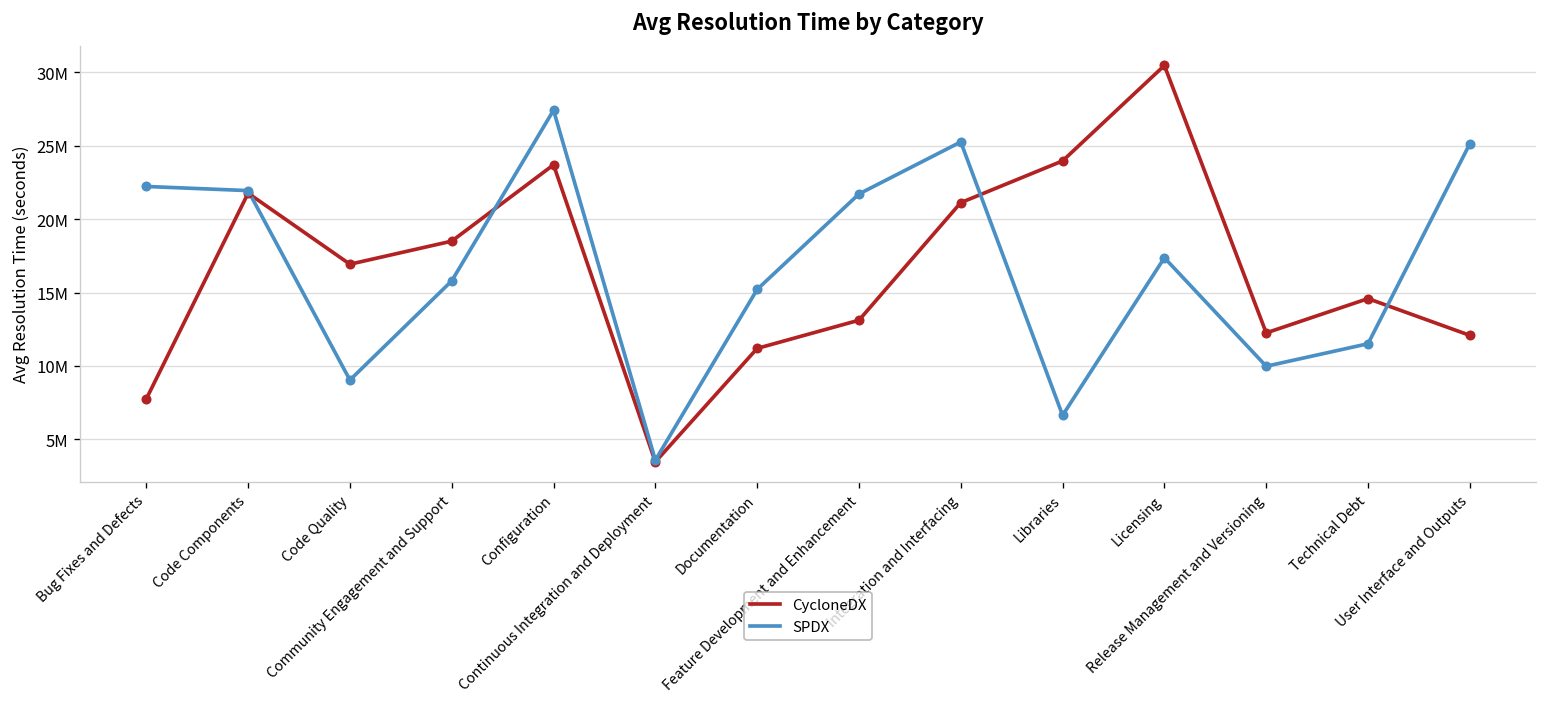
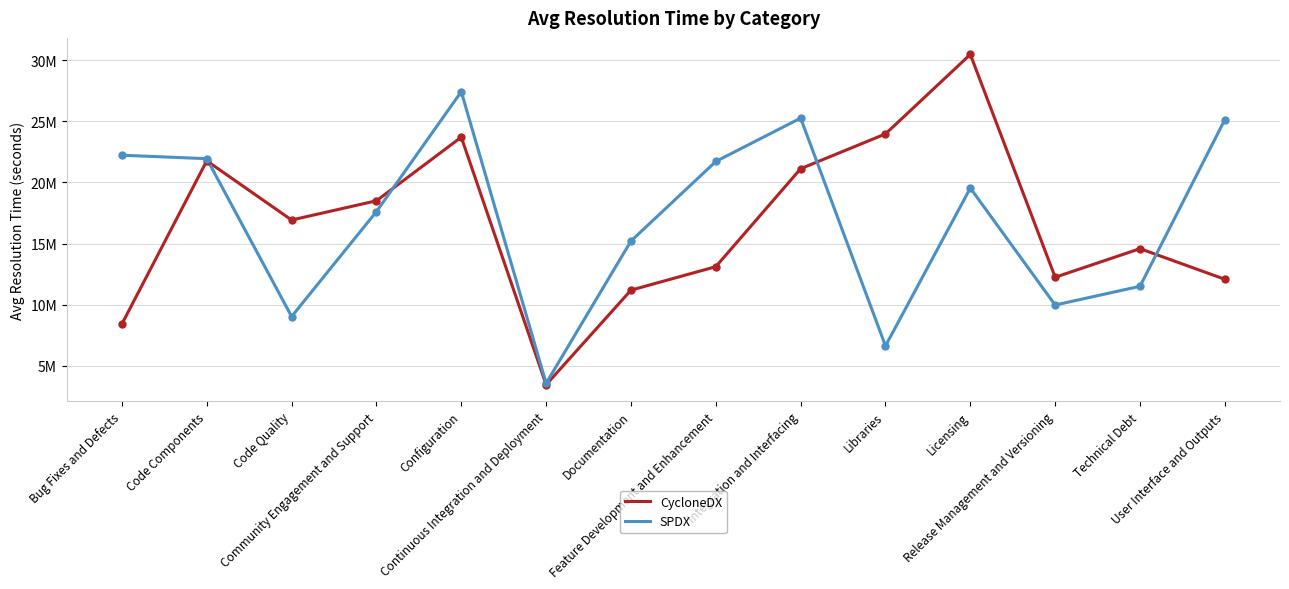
CycloneDX, Bug Fixes and Defects: 7800000 -> 8400000
SPDX, Community Engagement and Support: 15800000 -> 17600000
SPDX, Licensing: 17400000 -> 19500000
